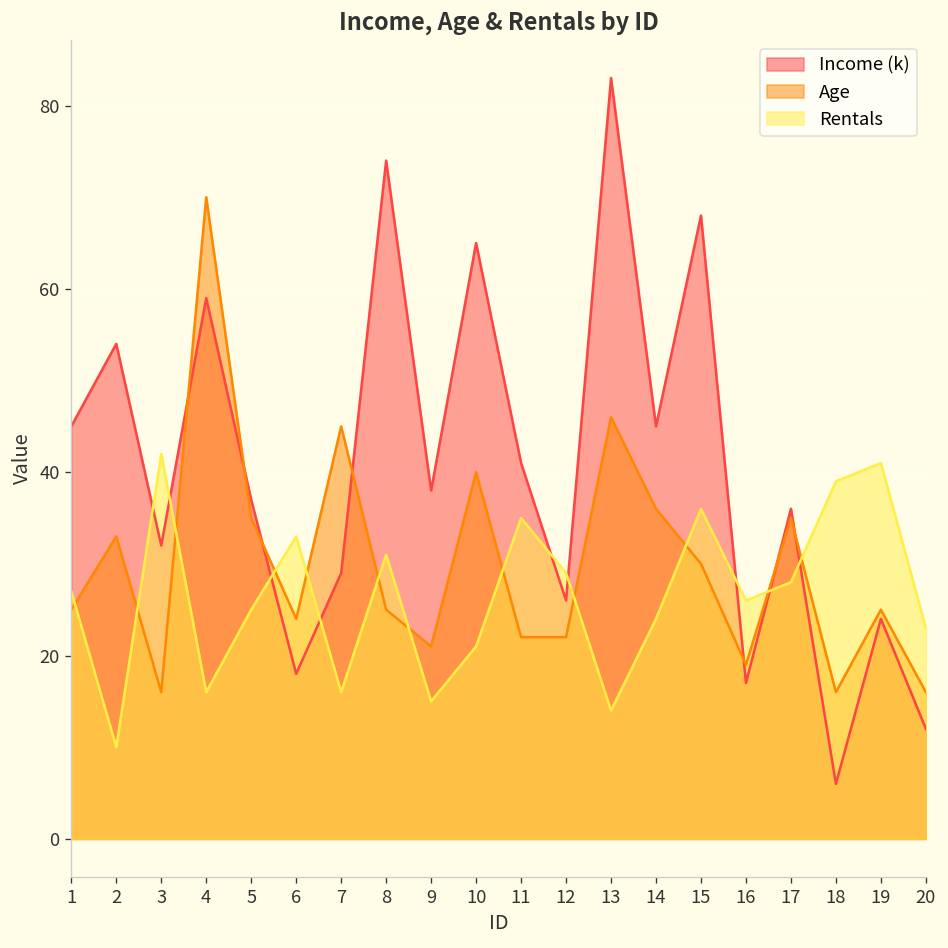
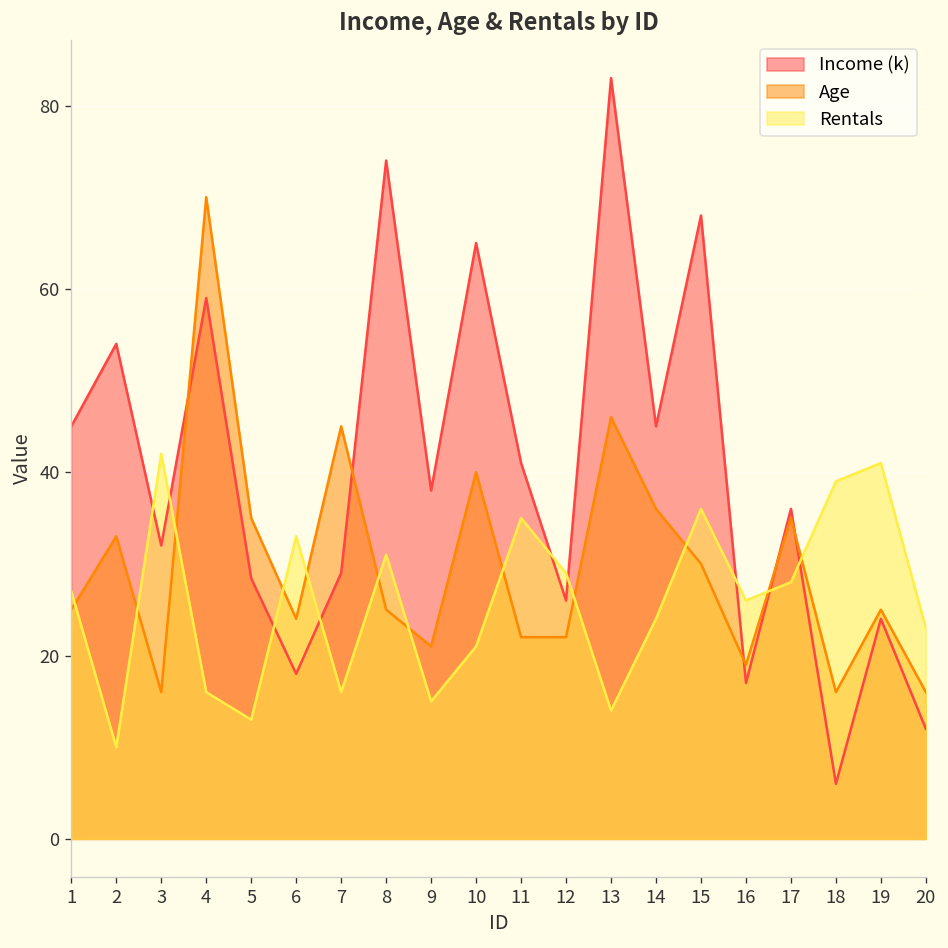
Income (k), 5: 37 -> 28
Rentals, 5: 25 -> 13
